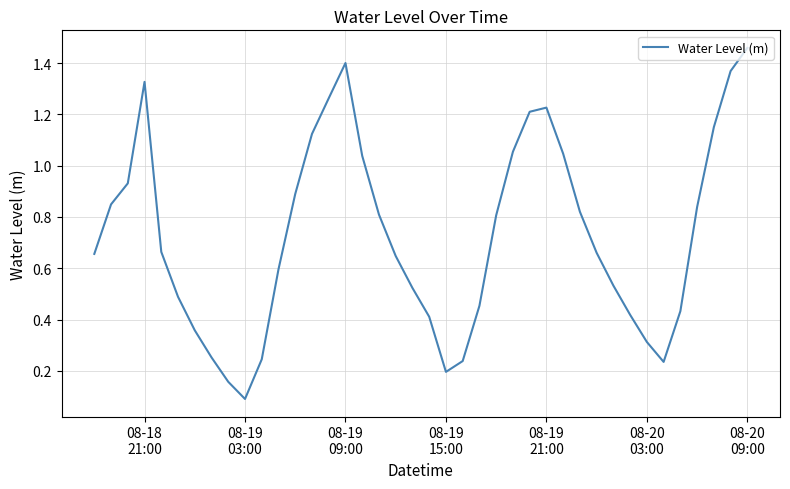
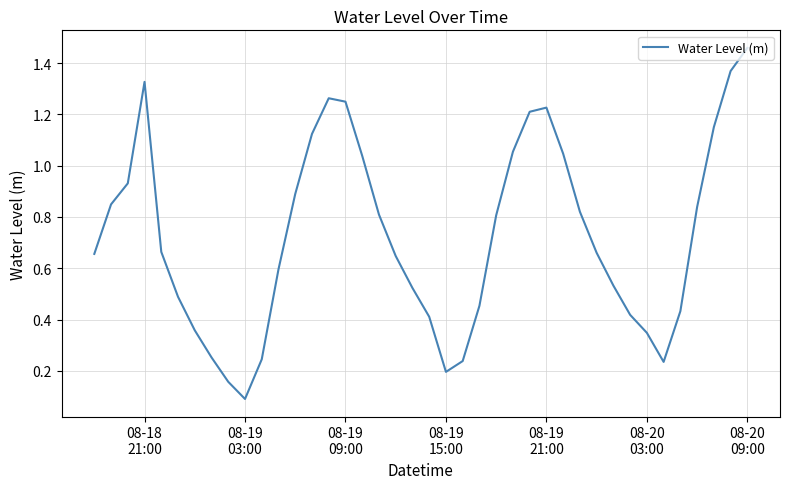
08-19 09:00: 1.40 -> 1.25
08-20 03:00: 0.31 -> 0.35
